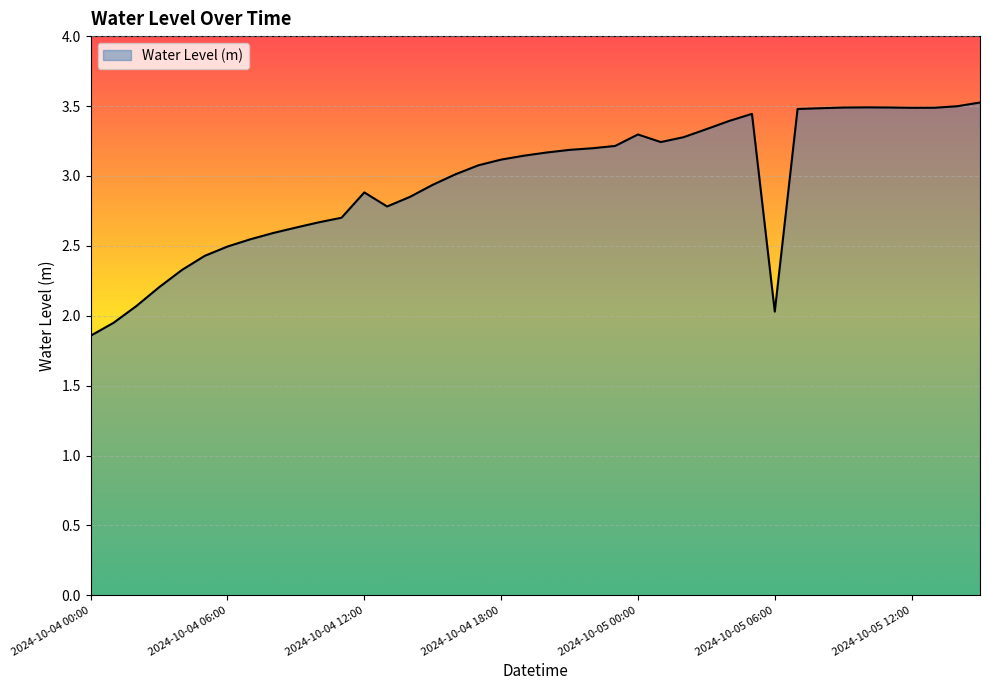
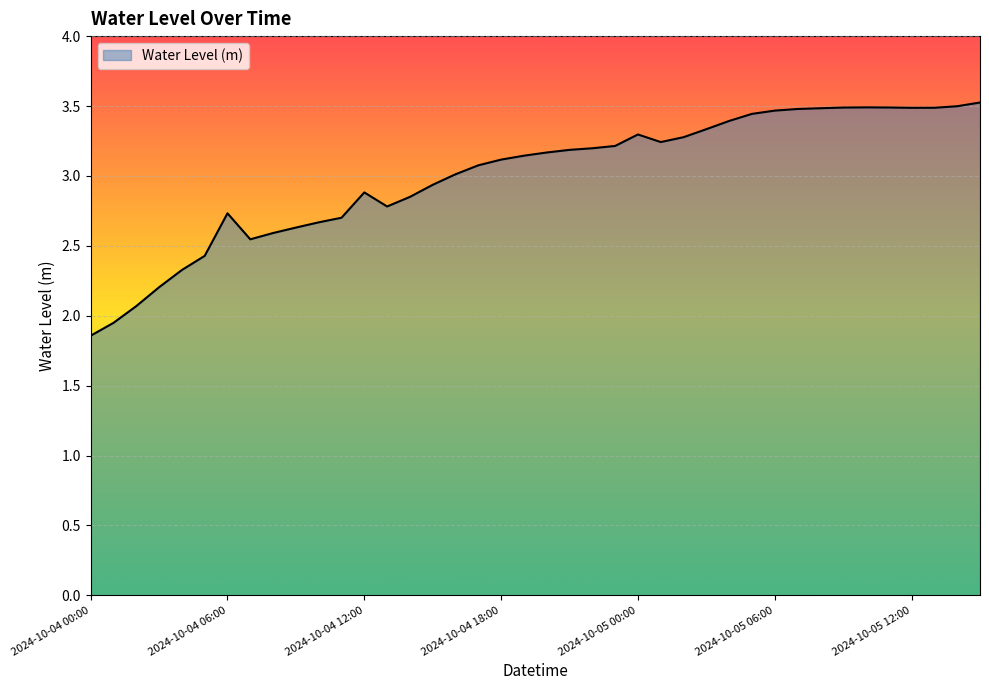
2024-10-04 06:00: 2.49 -> 2.73
2024-10-05 06:00: 2.03 -> 3.47
